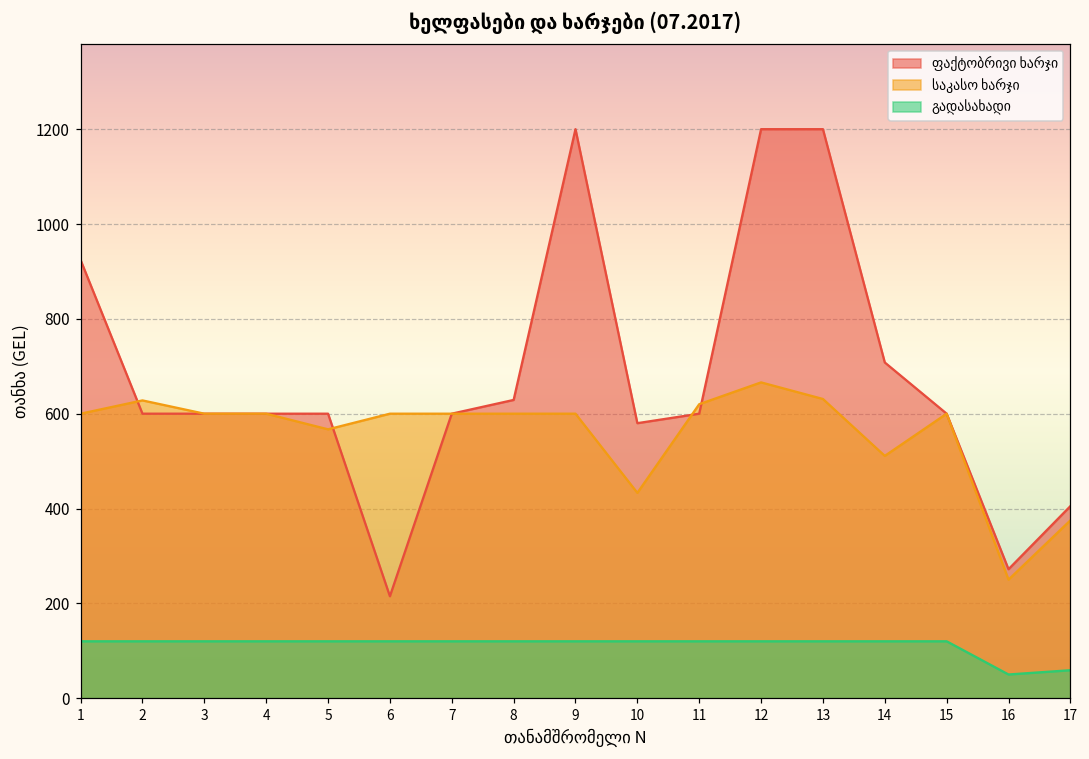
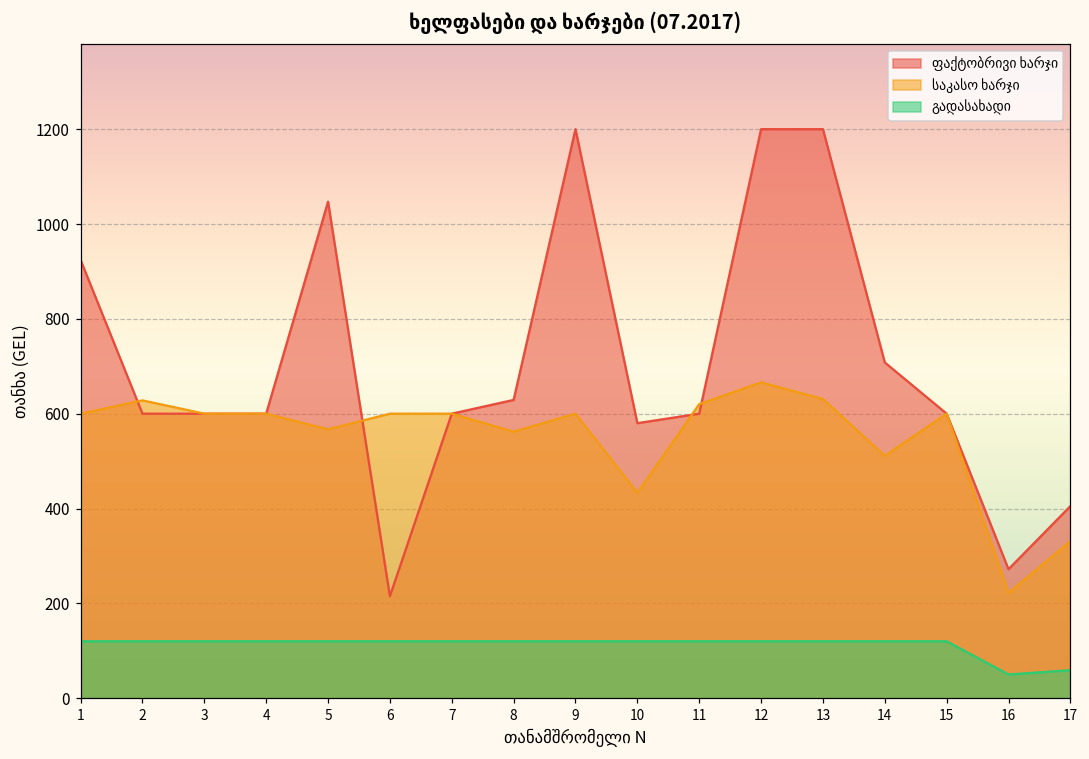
ფაქტობრივი ხარჯი, 5: 600 -> 1050
საკასო ხარჯი, 8: 600 -> 560
საკასო ხარჯი, 16: 250 -> 220
საკასო ხარჯი, 17: 380 -> 330
